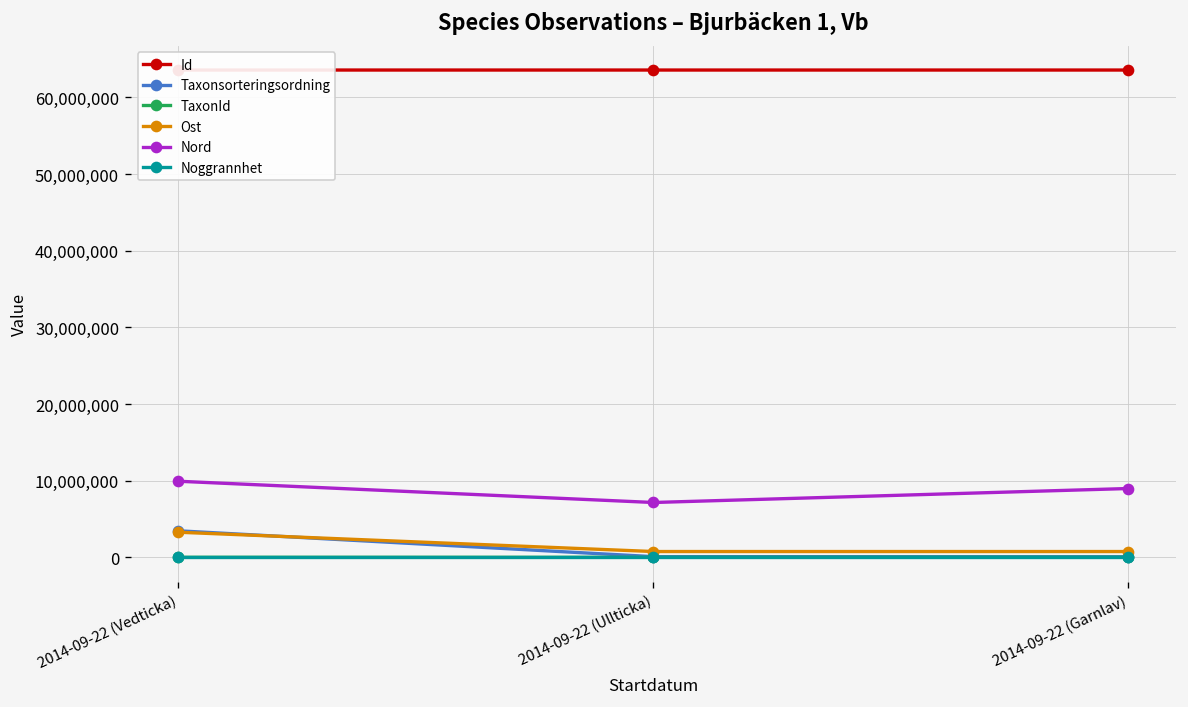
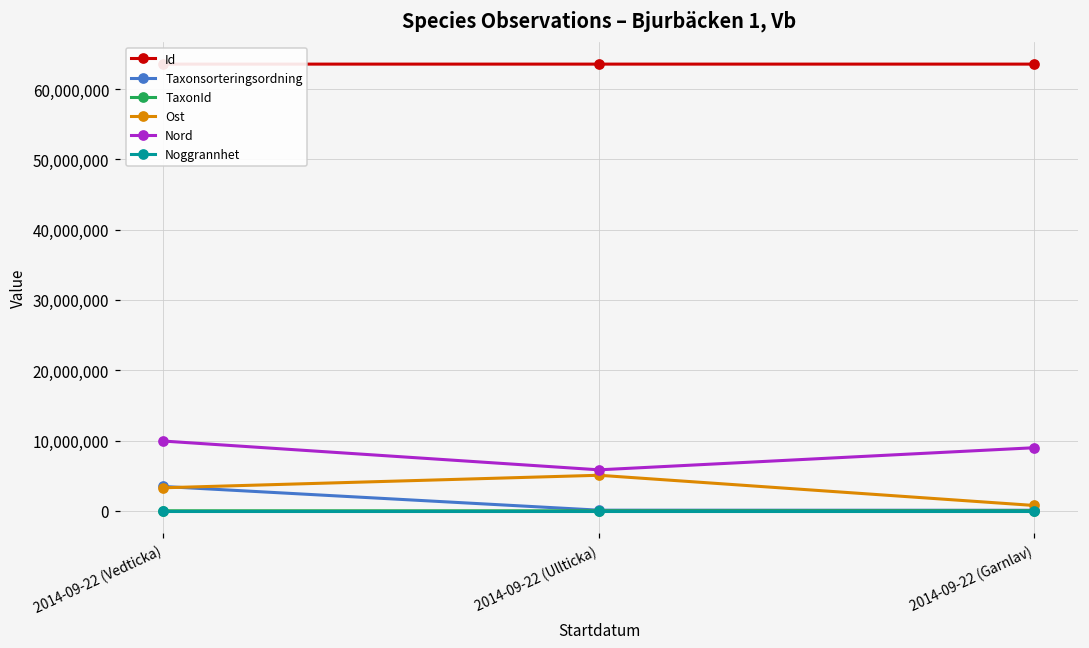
Ost, 2014-09-22 (Ullticka): 1,000,000 -> 5,000,000
Nord, 2014-09-22 (Ullticka): 7,000,000 -> 6,000,000
